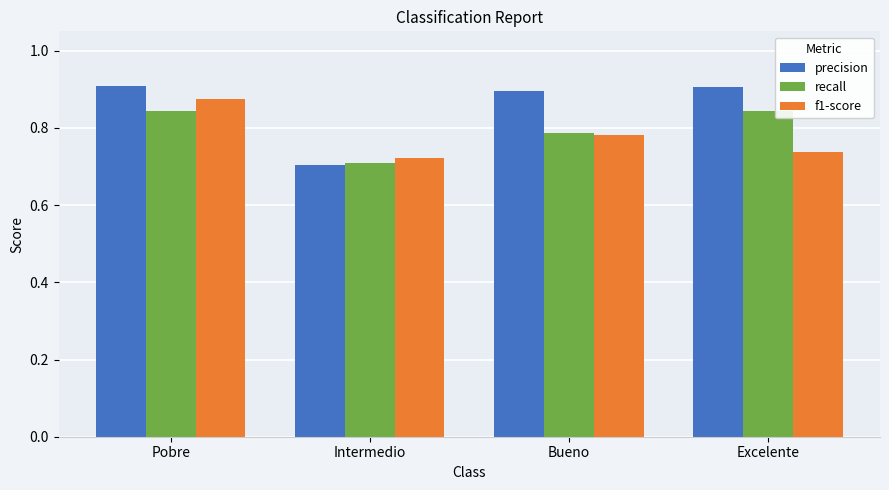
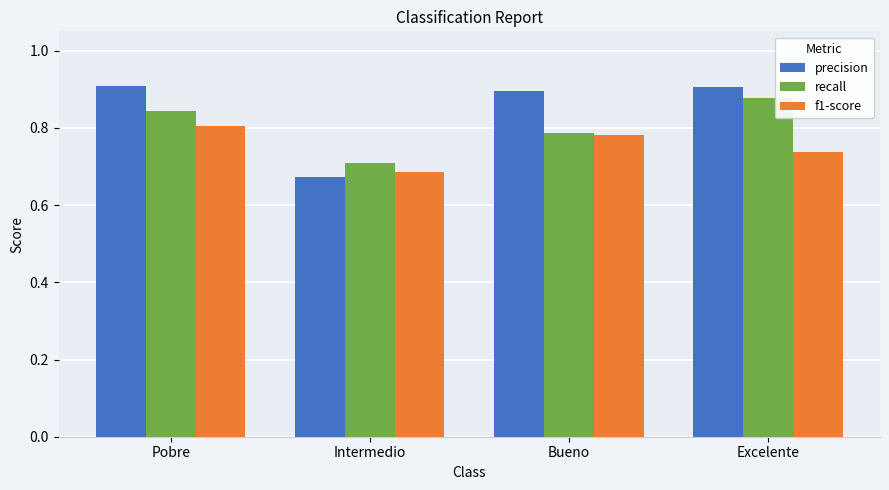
f1-score, Pobre: 0.87 -> 0.81
precision, Intermedio: 0.70 -> 0.67
f1-score, Intermedio: 0.72 -> 0.69
recall, Excelente: 0.84 -> 0.88
